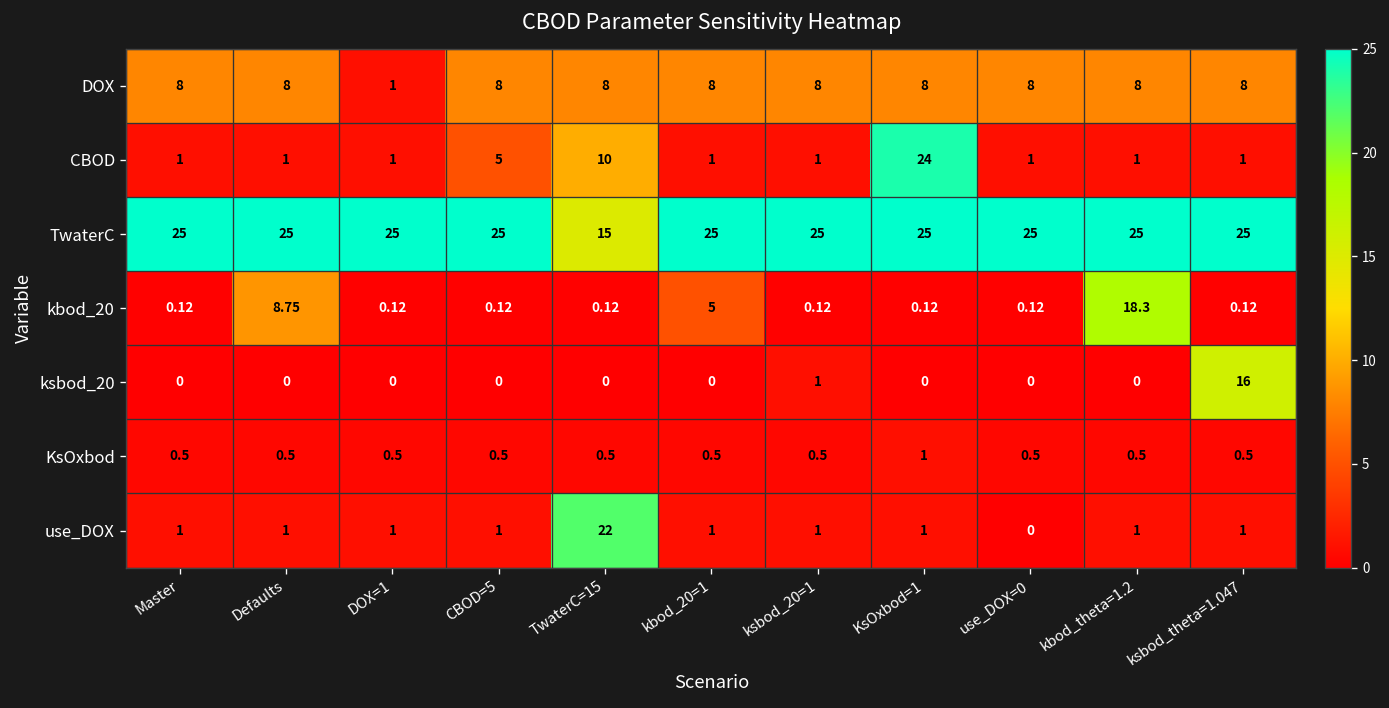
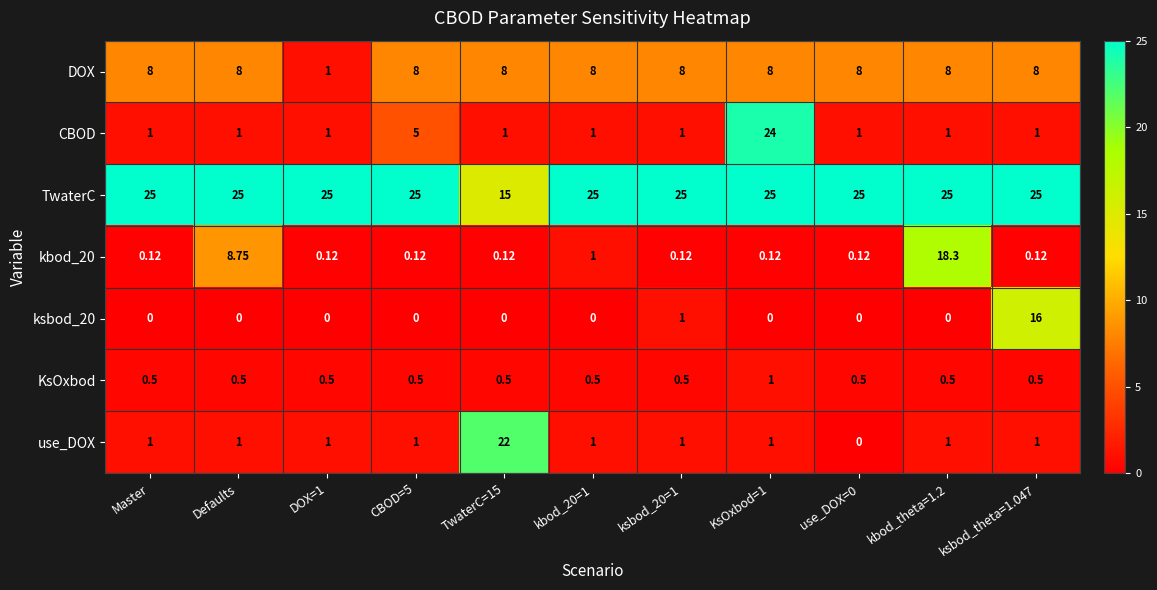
CBOD, TwaterC=15: 10 -> 1
kbod_20, kbod_20=1: 5 -> 1
